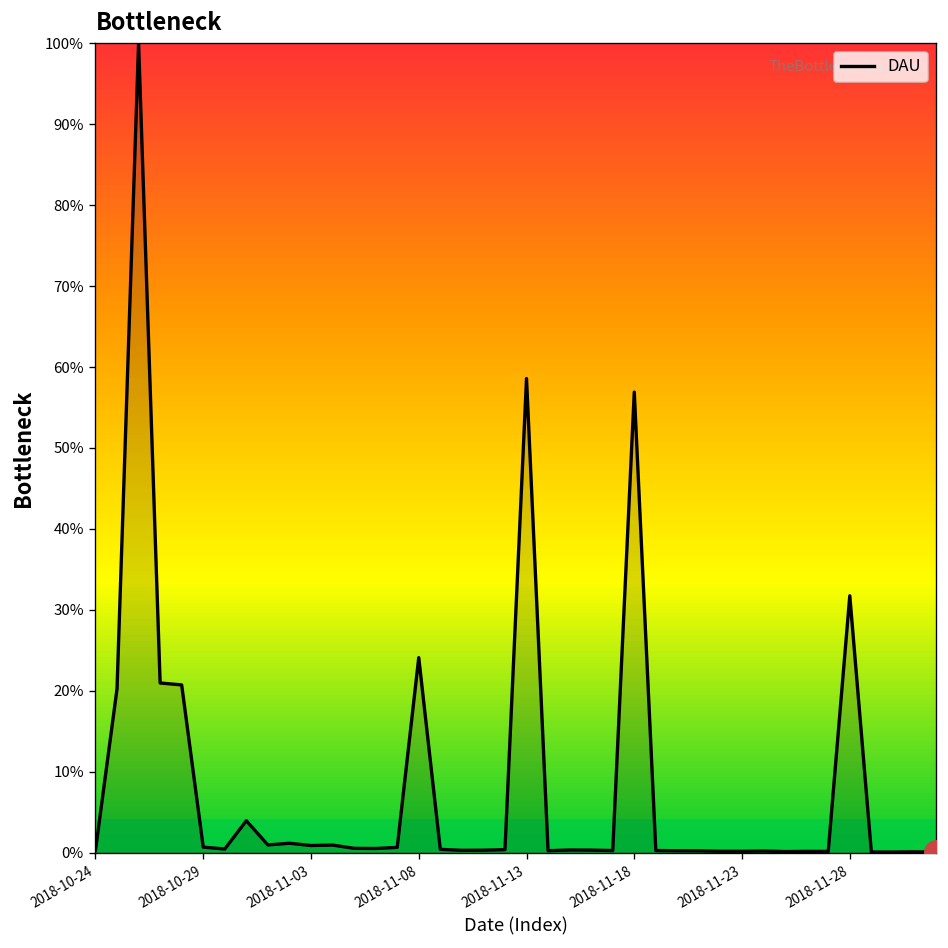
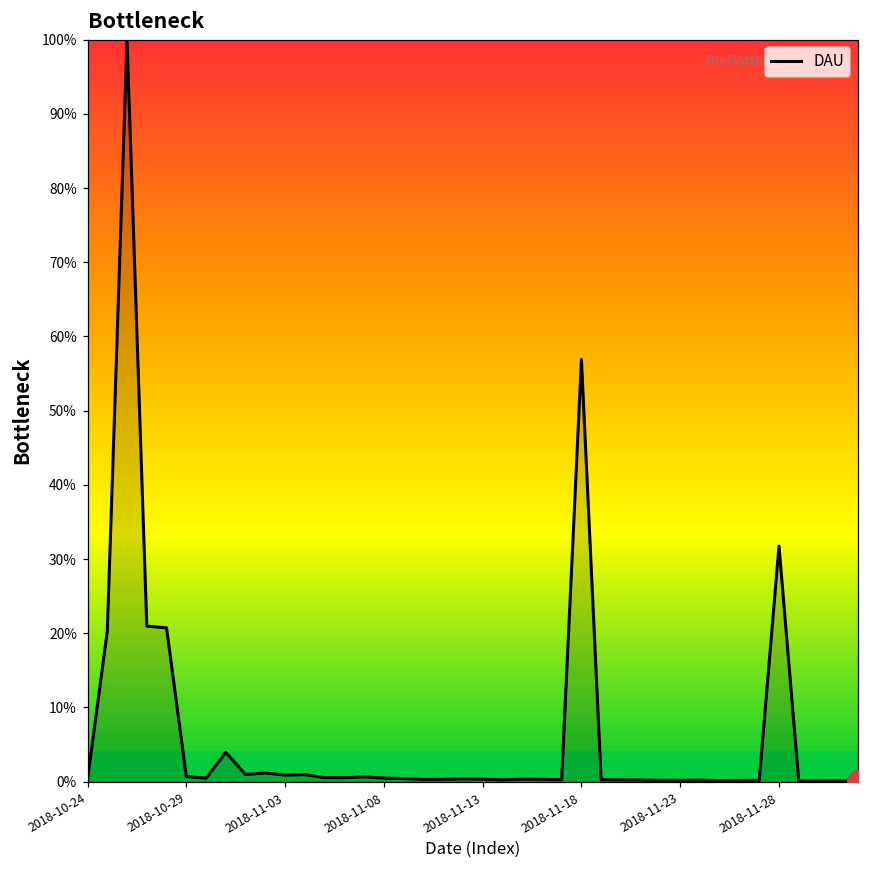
DAU, 2018-11-08: 24% -> 0%
DAU, 2018-11-13: 59% -> 0%
